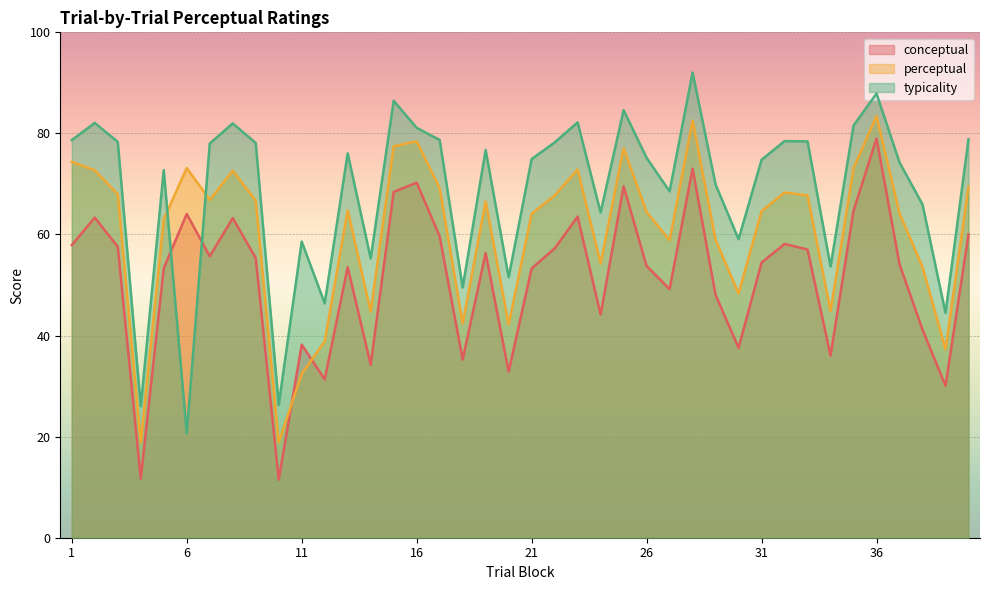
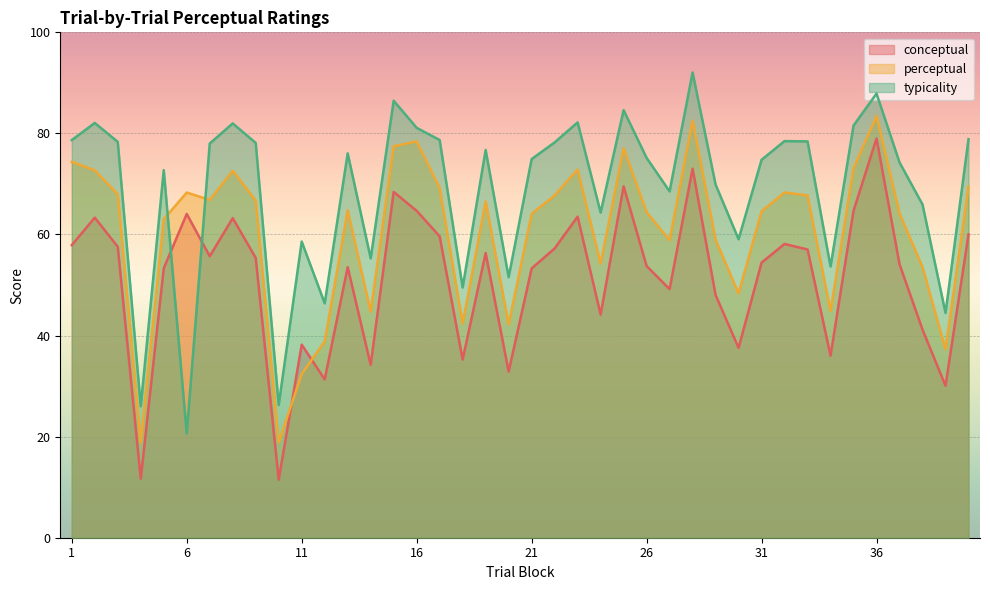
perceptual, 6: 73 -> 68
conceptual, 16: 70 -> 65
